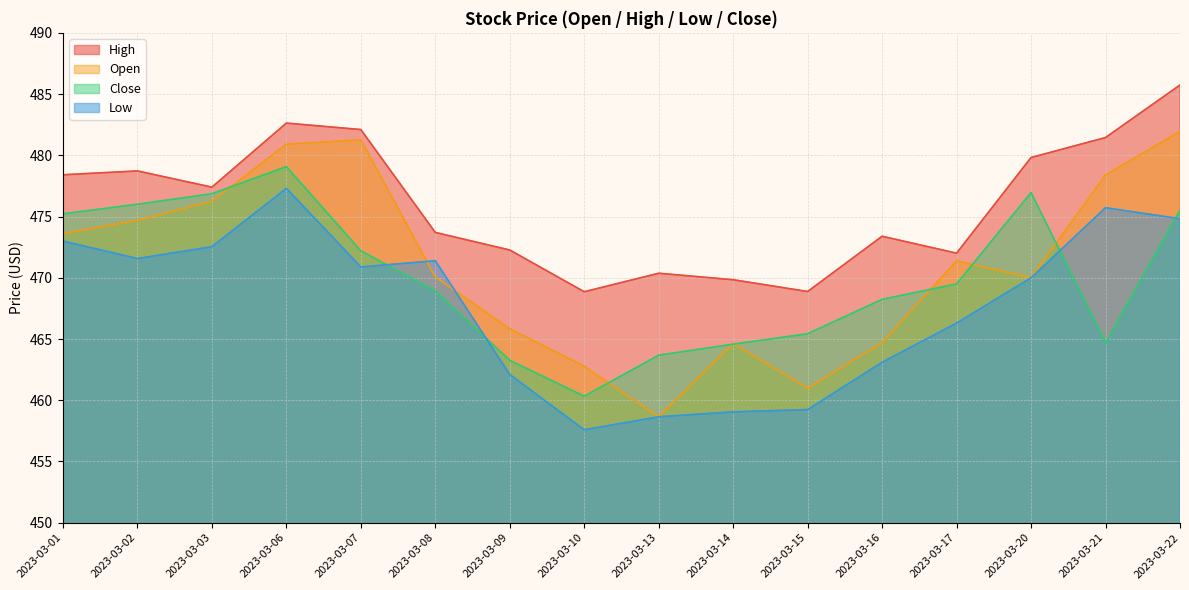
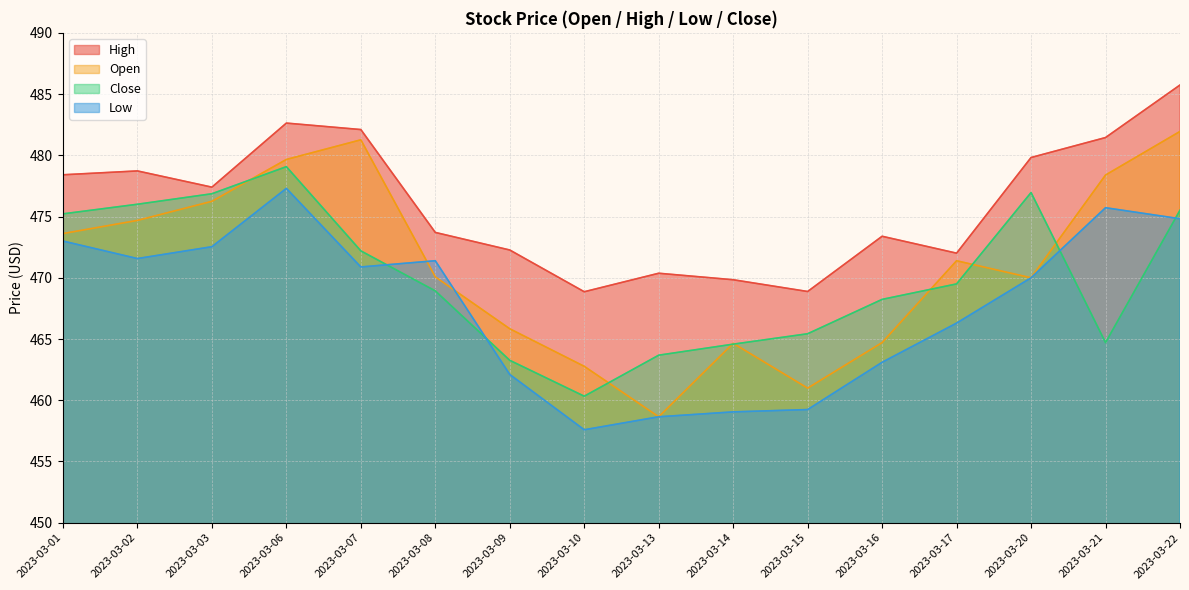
Open, 2023-03-06: 480.9 -> 479.7
